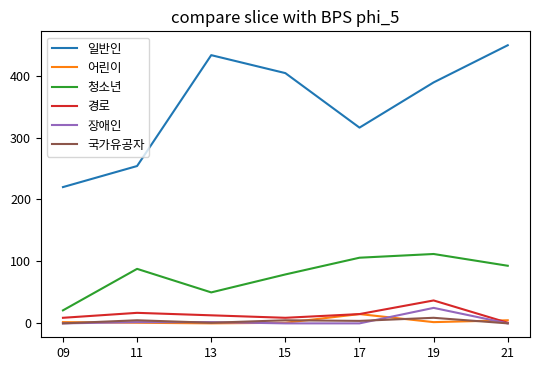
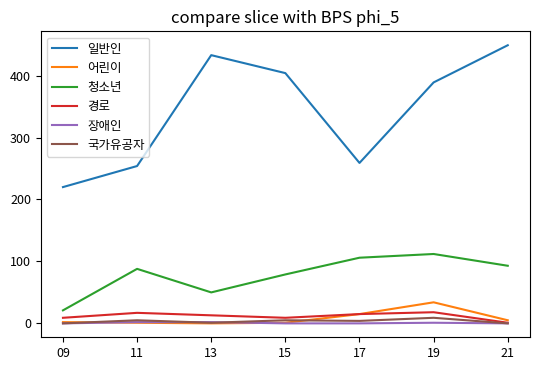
일반인, 17: 320 -> 260
어린이, 19: 0 -> 30
경로, 19: 40 -> 20
장애인, 19: 30 -> 0
